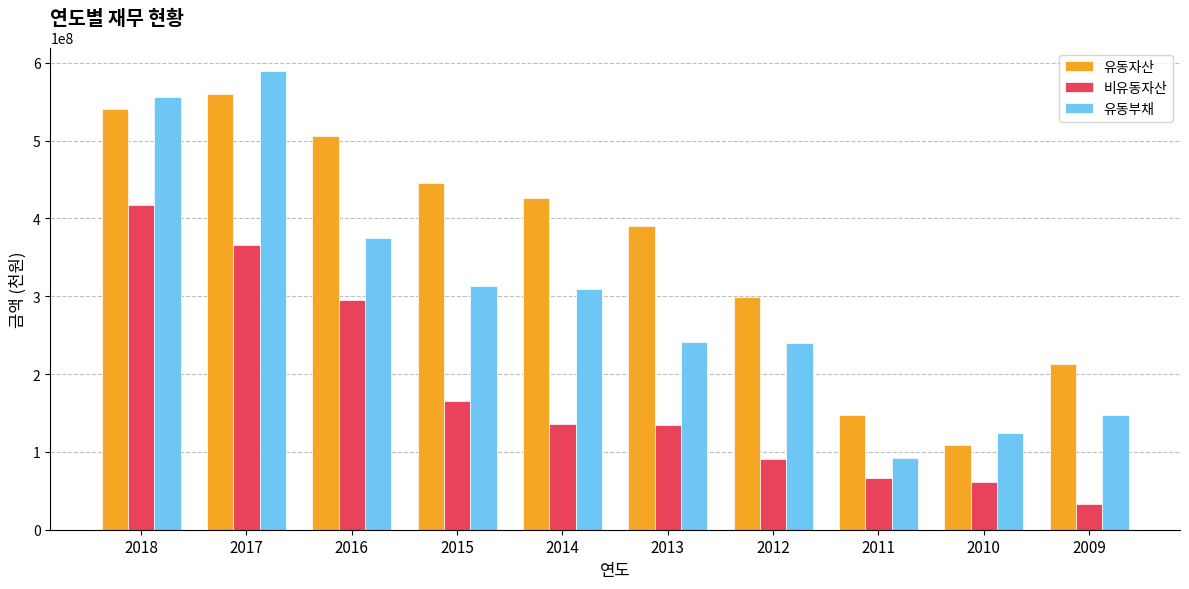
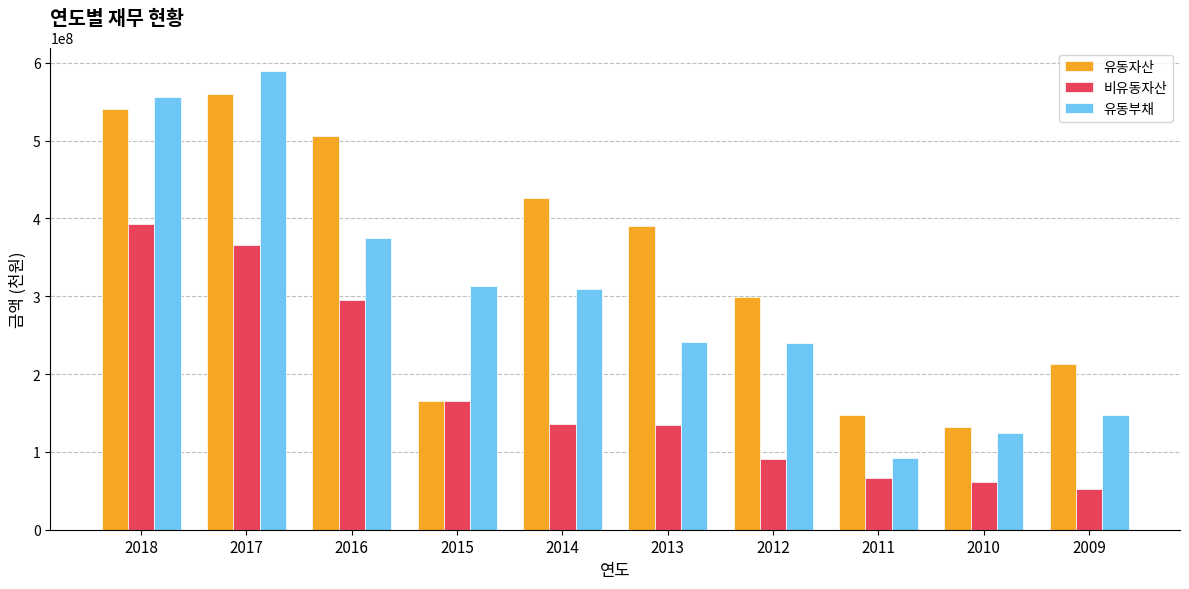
비유동자산, 2018: 420000000 -> 390000000
유동자산, 2015: 450000000 -> 170000000
유동자산, 2010: 110000000 -> 130000000
비유동자산, 2009: 30000000 -> 50000000
